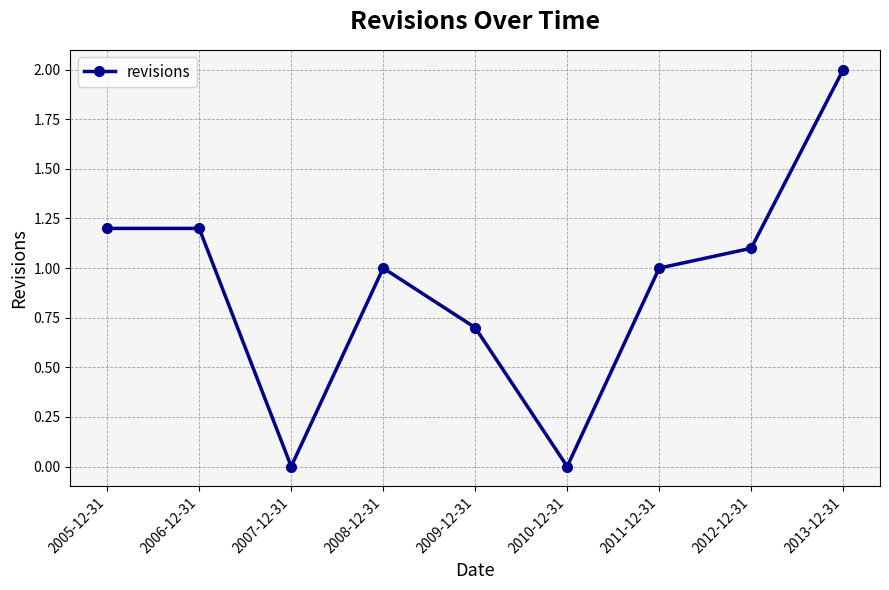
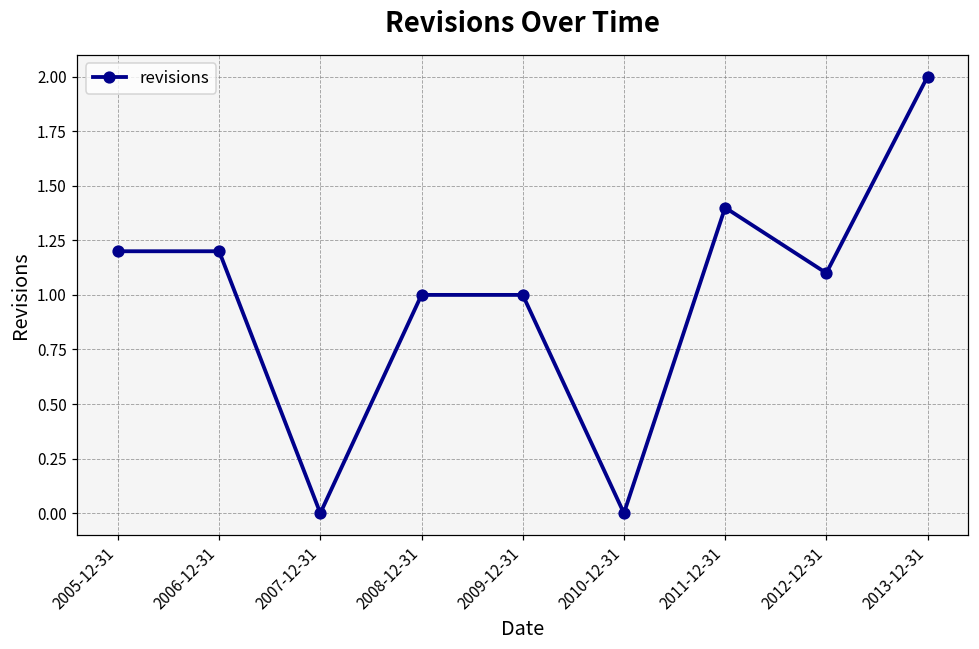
2009-12-31: 0.7 -> 1.0
2011-12-31: 1.0 -> 1.4
